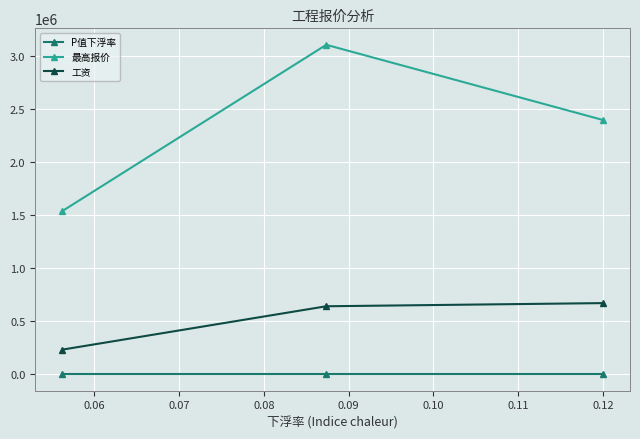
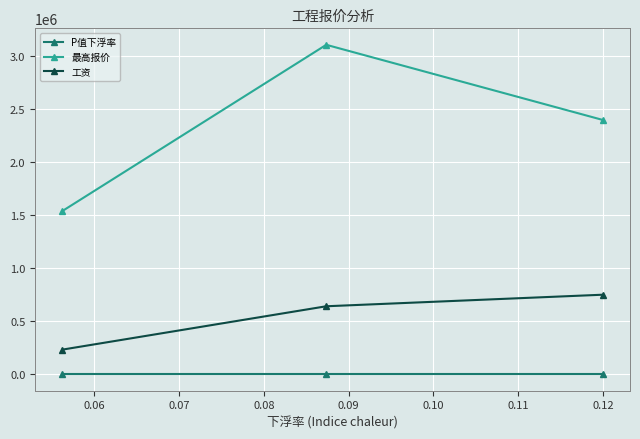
工资, 0.12: 670000 -> 750000
